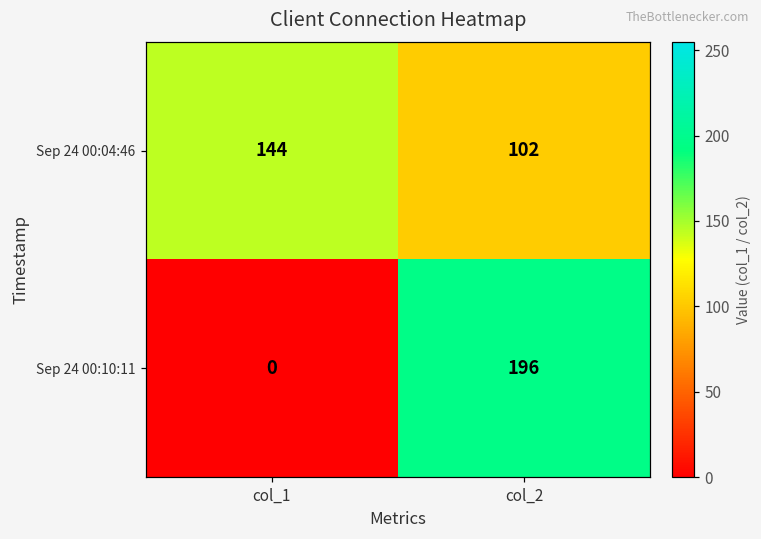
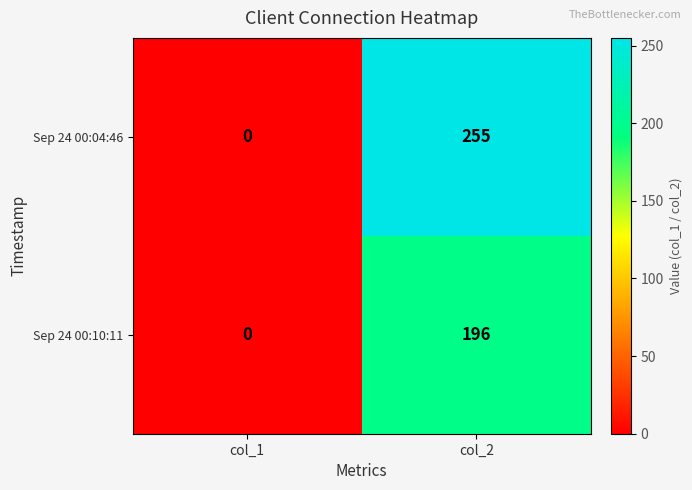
Sep 24 00:04:46, col_1: 144 -> 0
Sep 24 00:04:46, col_2: 102 -> 255
